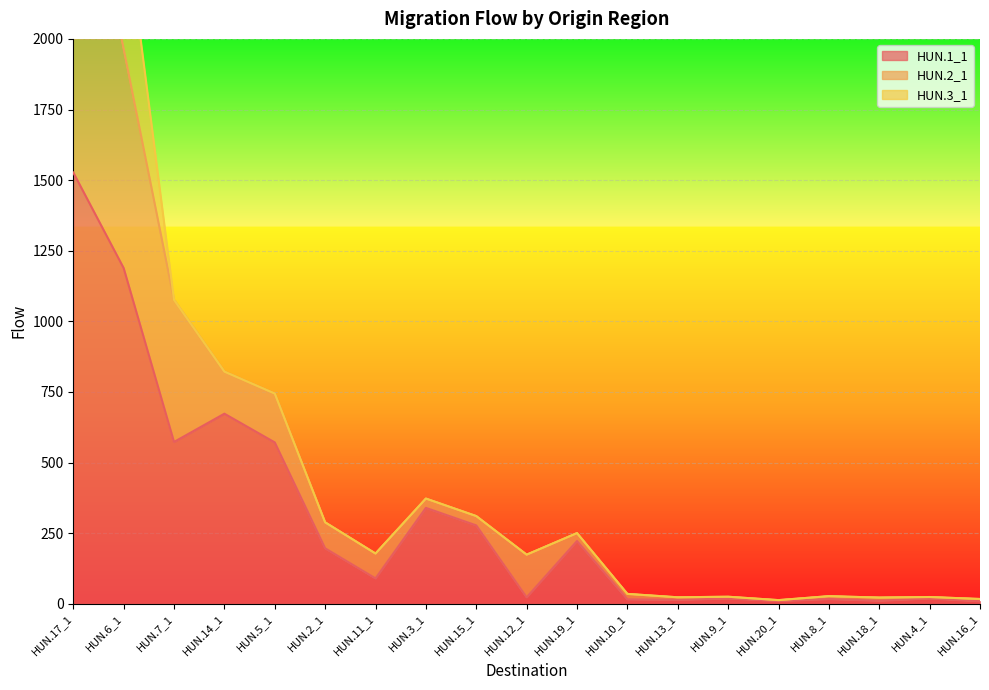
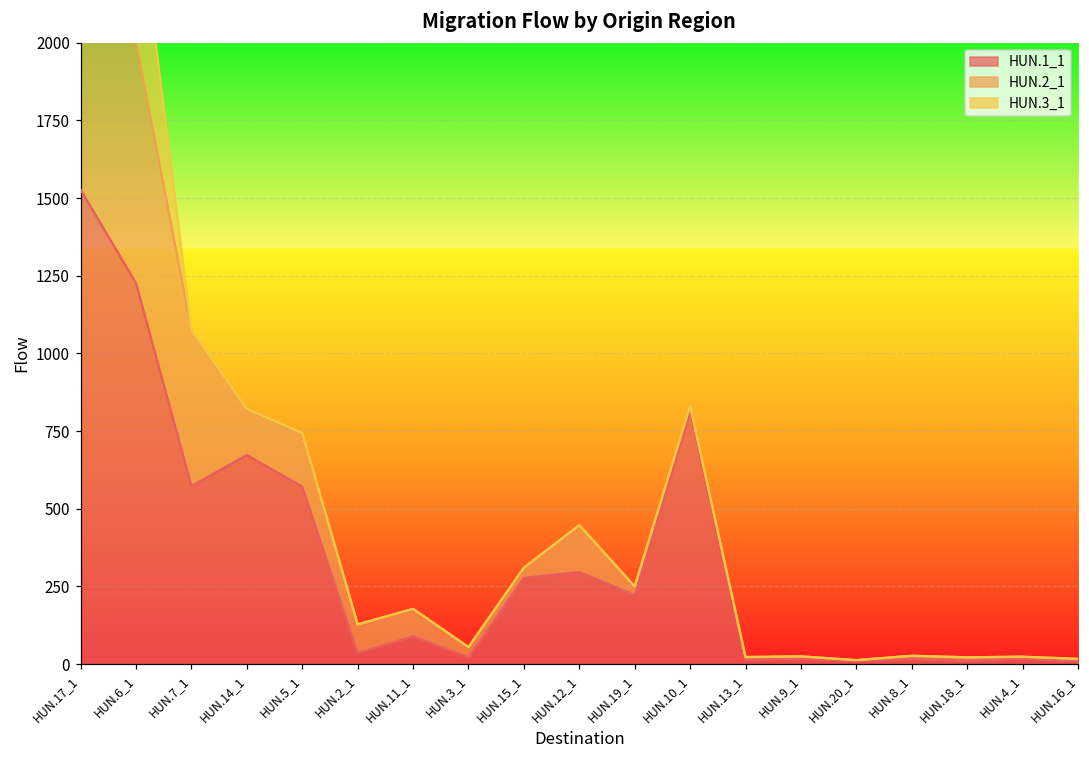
HUN.1_1, HUN.6_1: 1190 -> 1230
HUN.1_1, HUN.2_1: 200 -> 40
HUN.1_1, HUN.3_1: 340 -> 20
HUN.1_1, HUN.12_1: 20 -> 300
HUN.1_1, HUN.10_1: 20 -> 810
